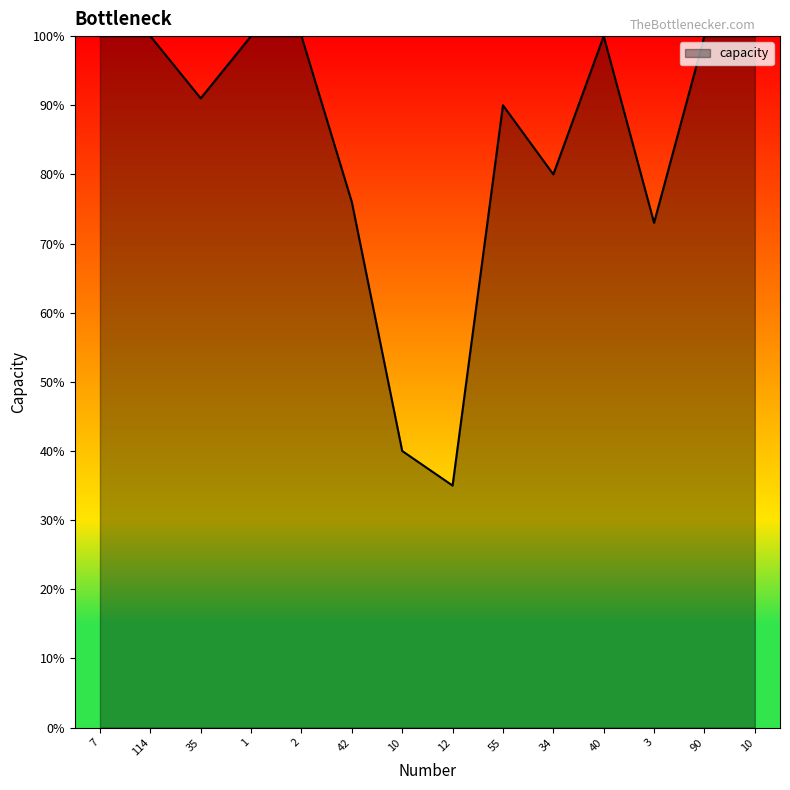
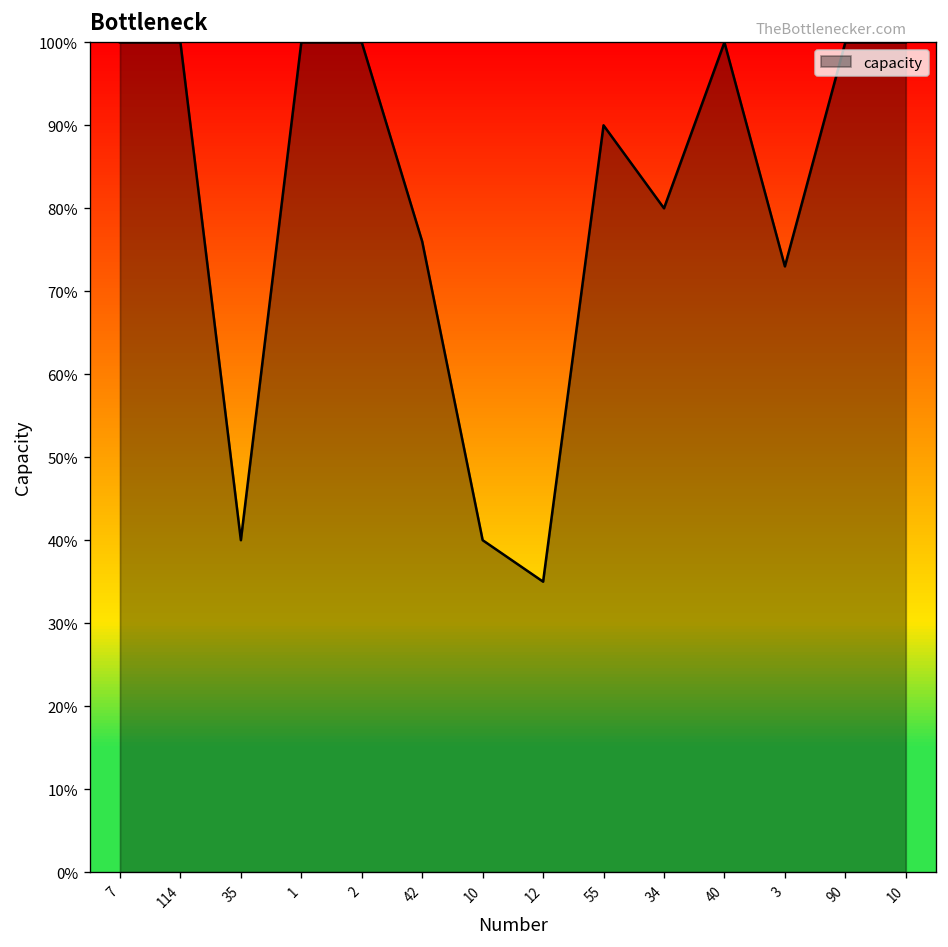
35: 91% -> 40%
